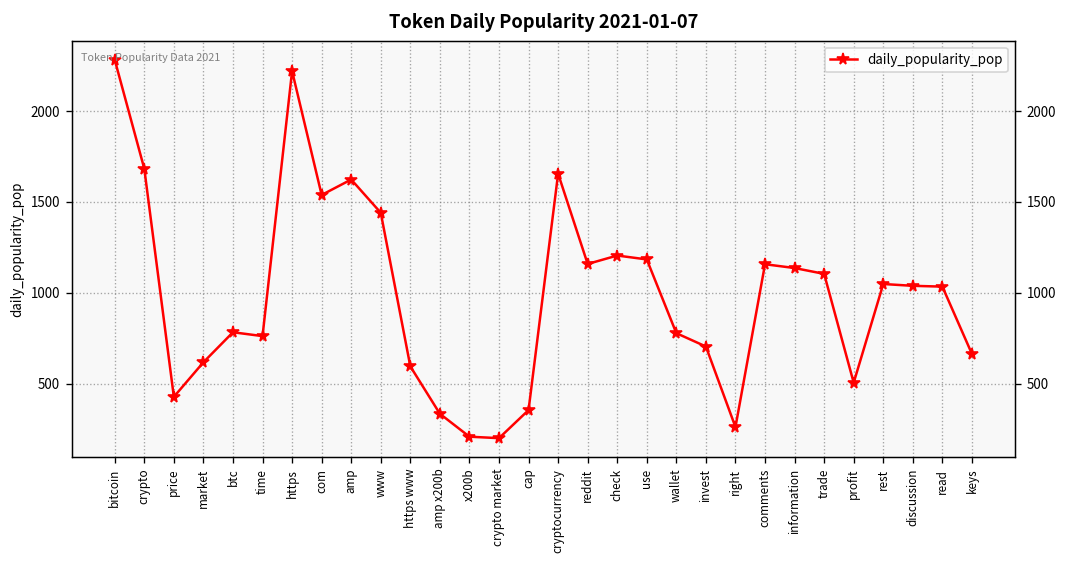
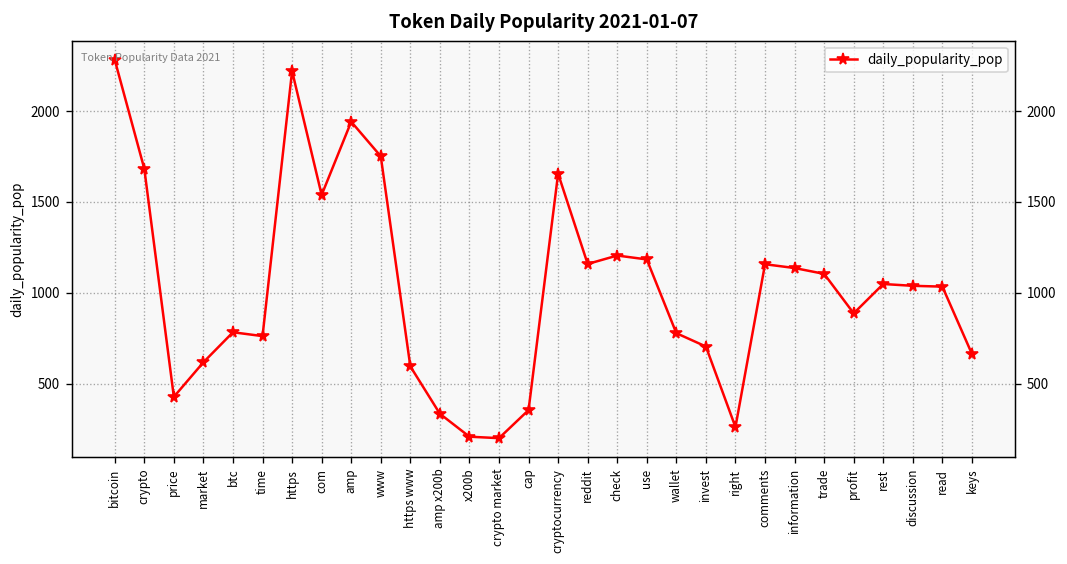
amp: 1620 -> 1940
www: 1440 -> 1750
profit: 510 -> 890
